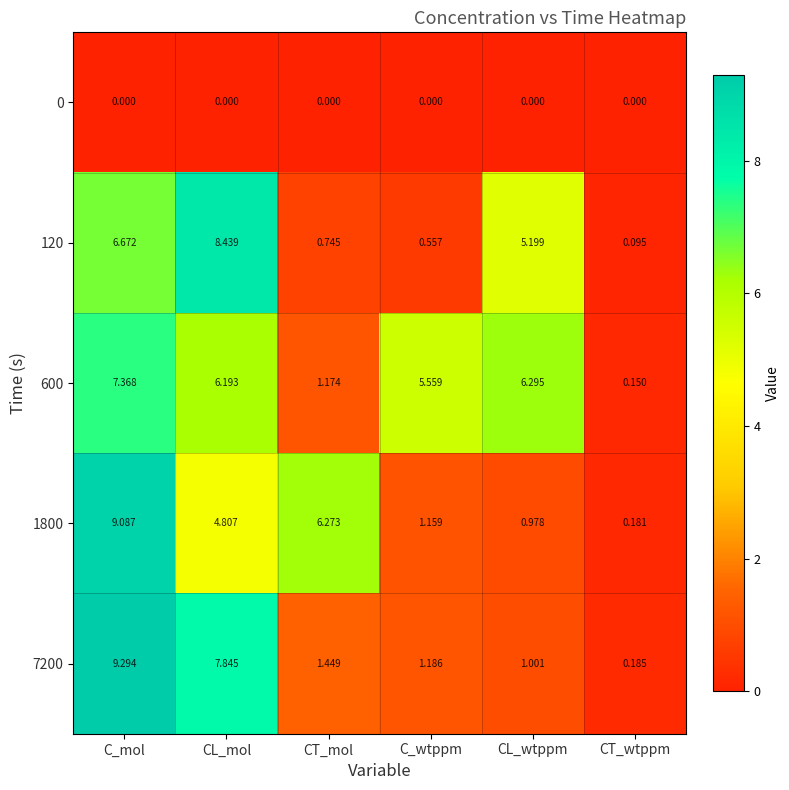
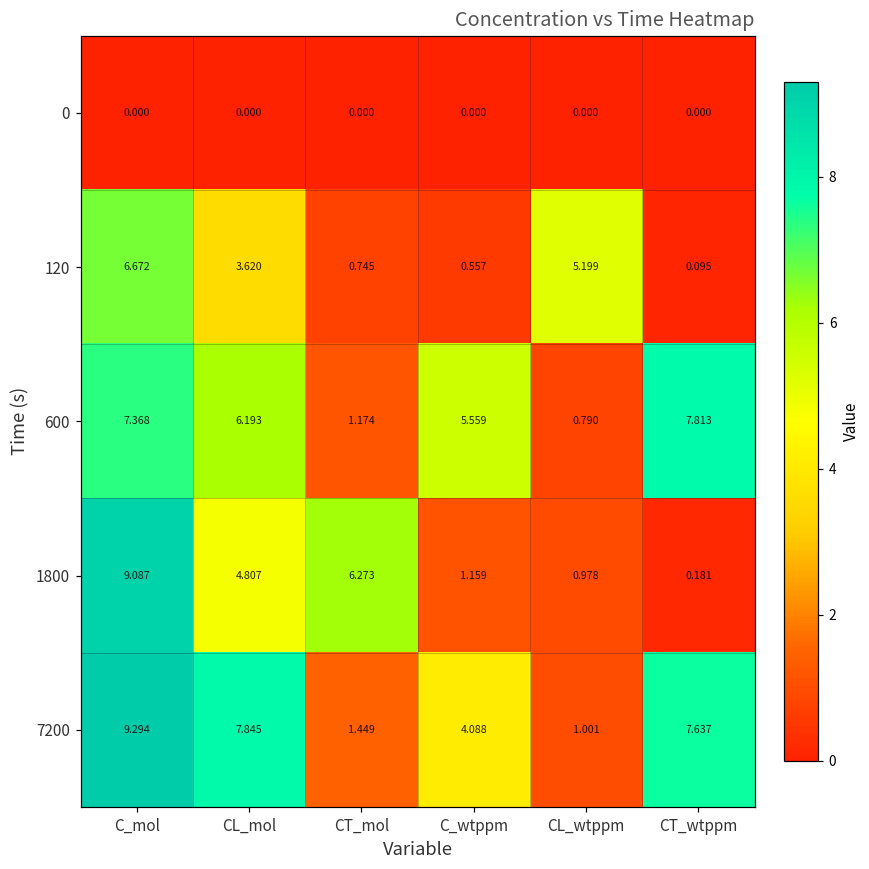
120, CL_mol: 8.439 -> 3.620
600, CL_wtppm: 6.295 -> 0.790
600, CT_wtppm: 0.150 -> 7.813
7200, C_wtppm: 1.186 -> 4.088
7200, CT_wtppm: 0.185 -> 7.637
